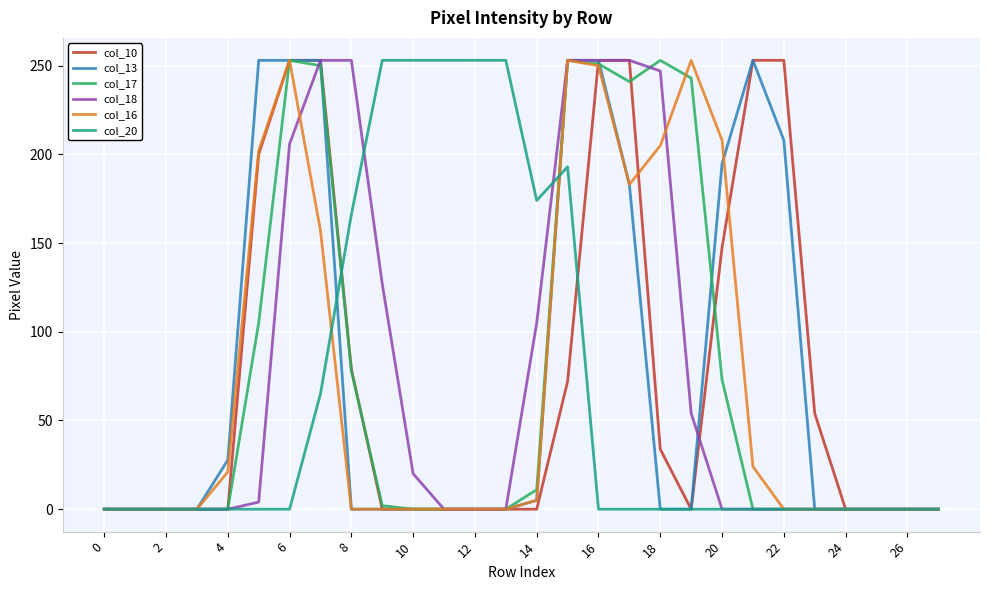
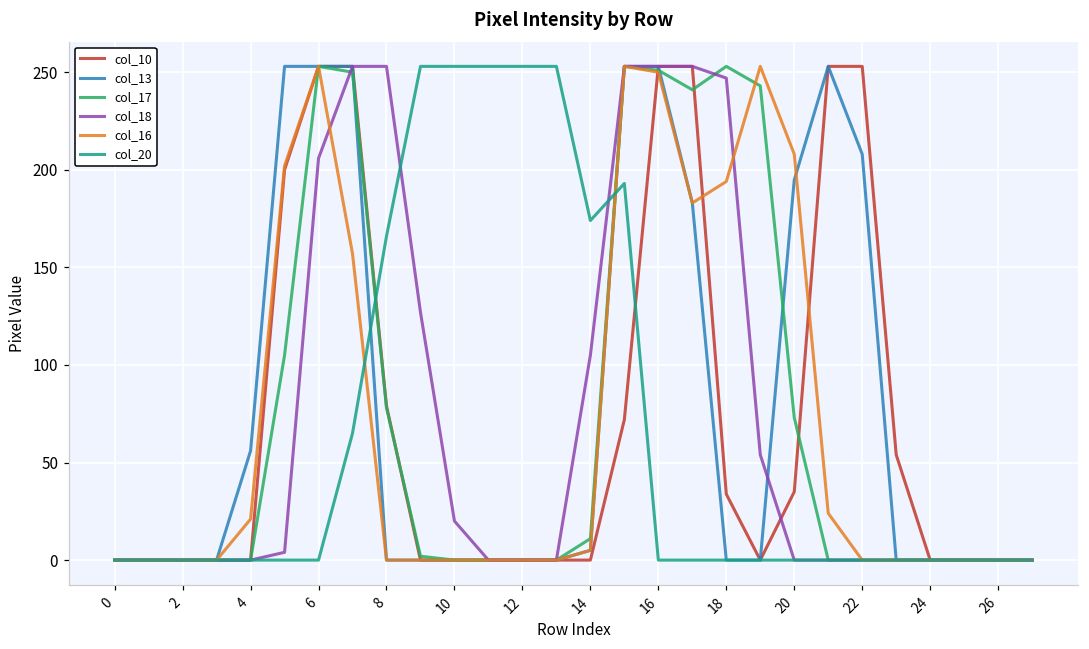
col_13, 4: 28 -> 56
col_16, 18: 205 -> 194
col_10, 20: 148 -> 35
